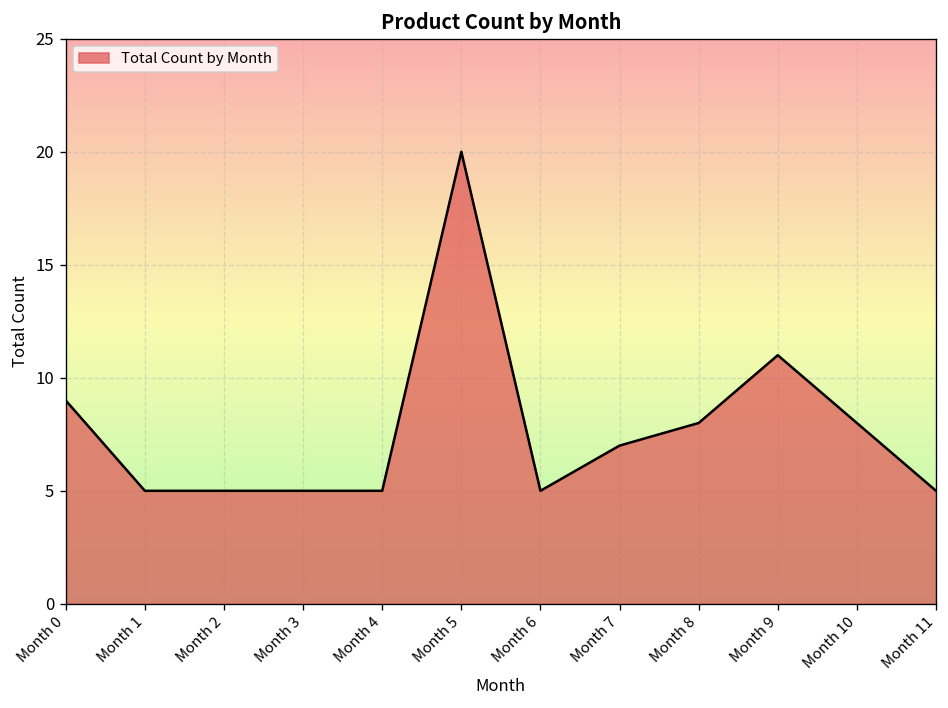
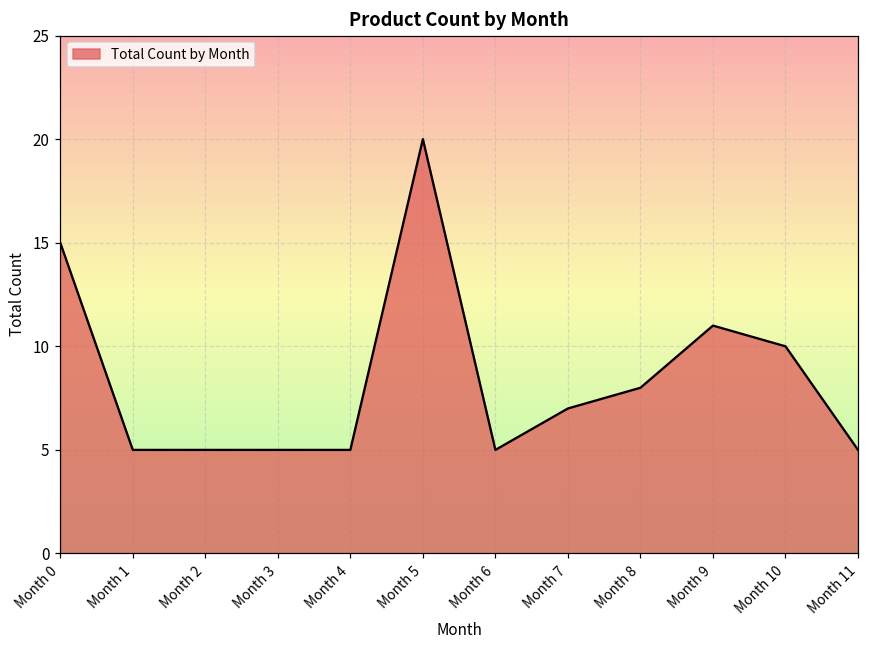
Month 0: 9 -> 15
Month 10: 8 -> 10
